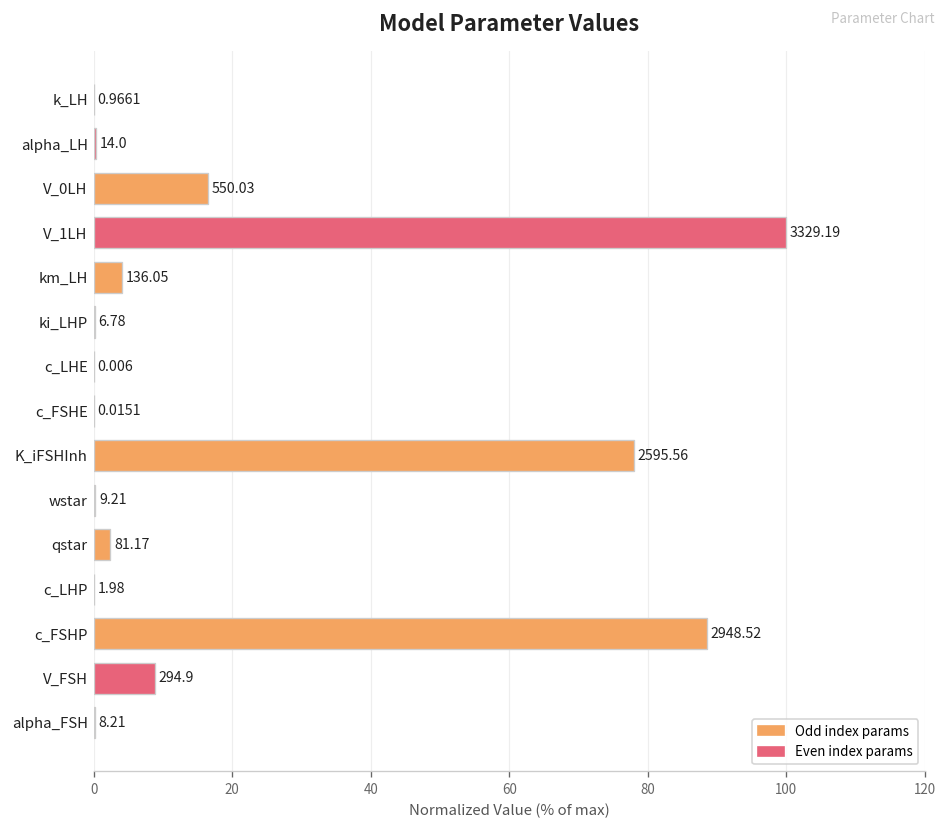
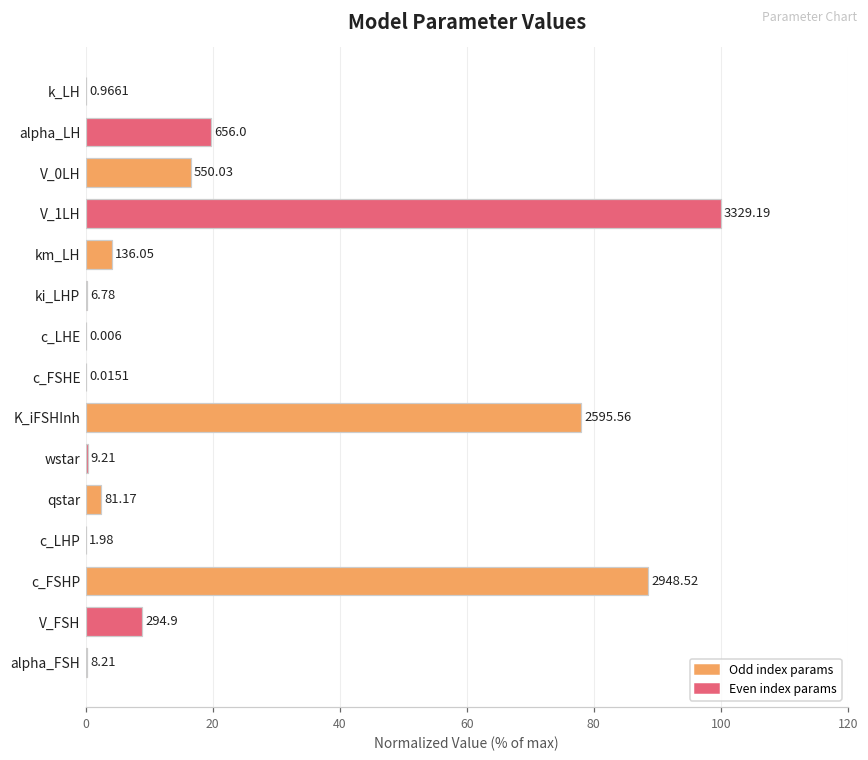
alpha_LH: 14.0 -> 656.0
